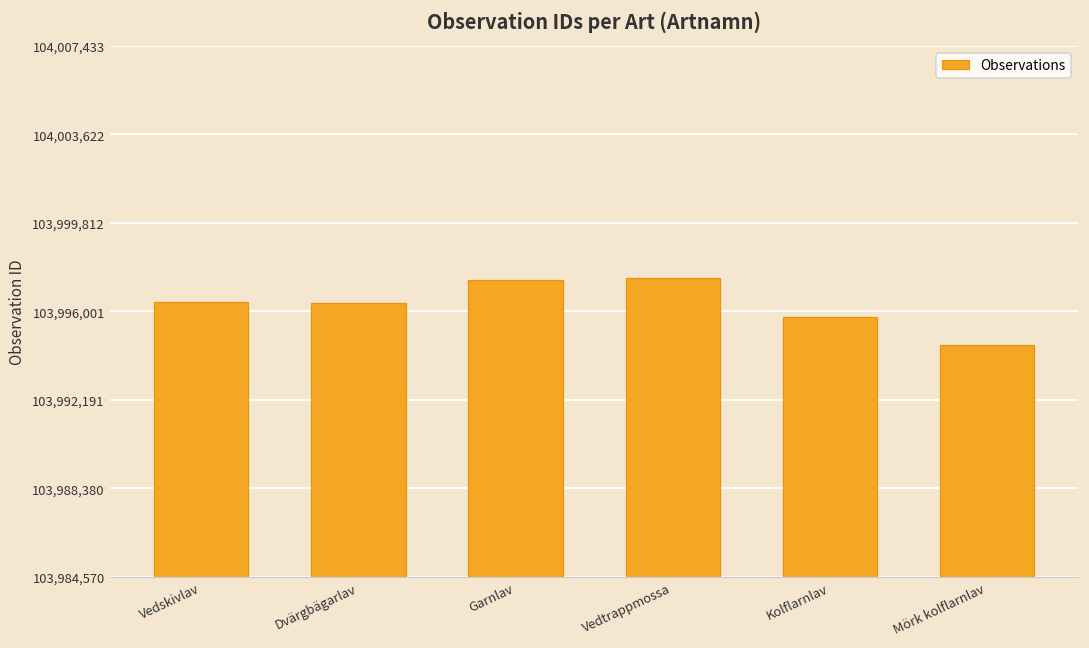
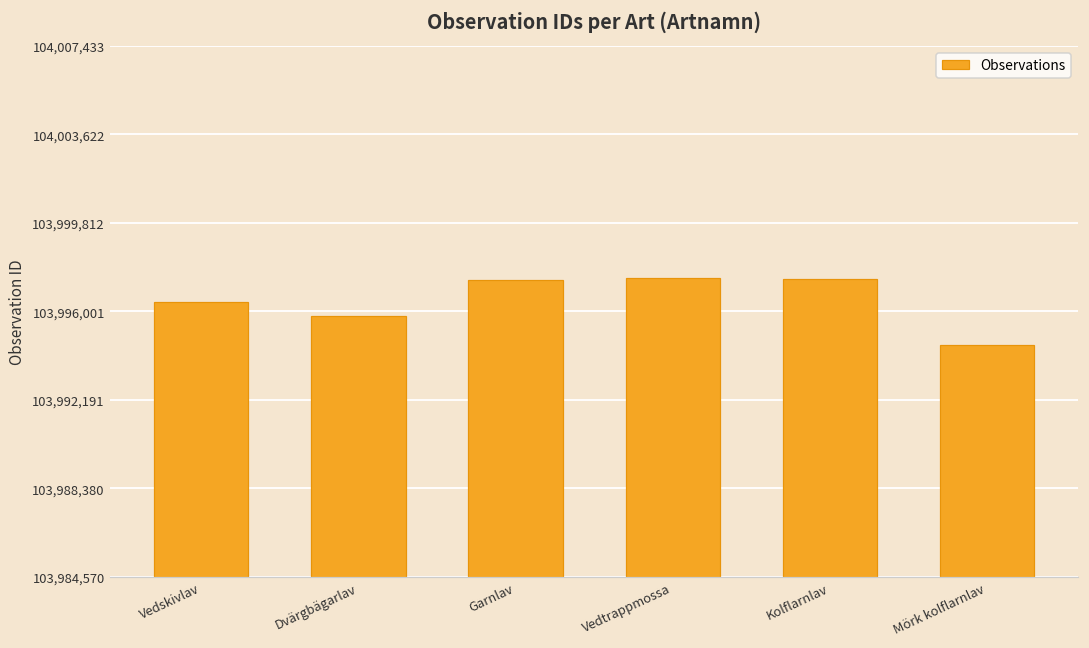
Dvärgbägarlav: 103,996,400 -> 103,995,800
Kolflarnlav: 103,995,800 -> 103,997,400
